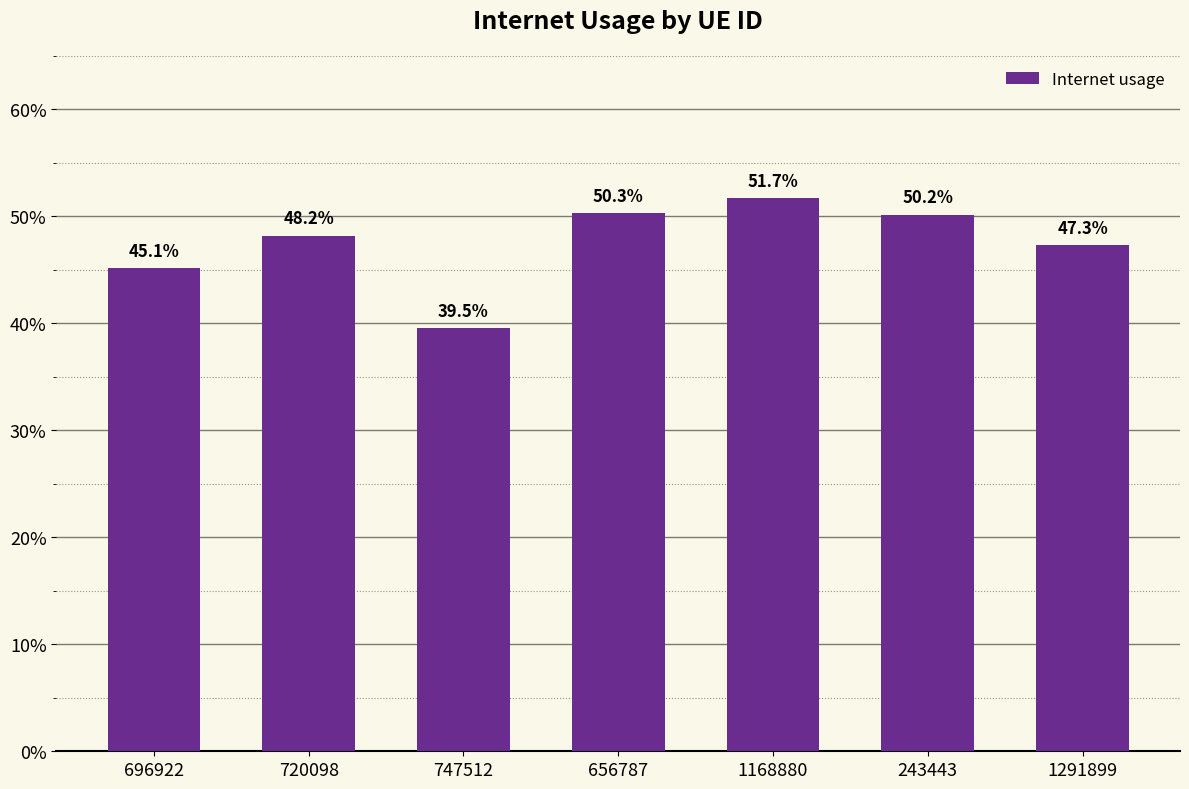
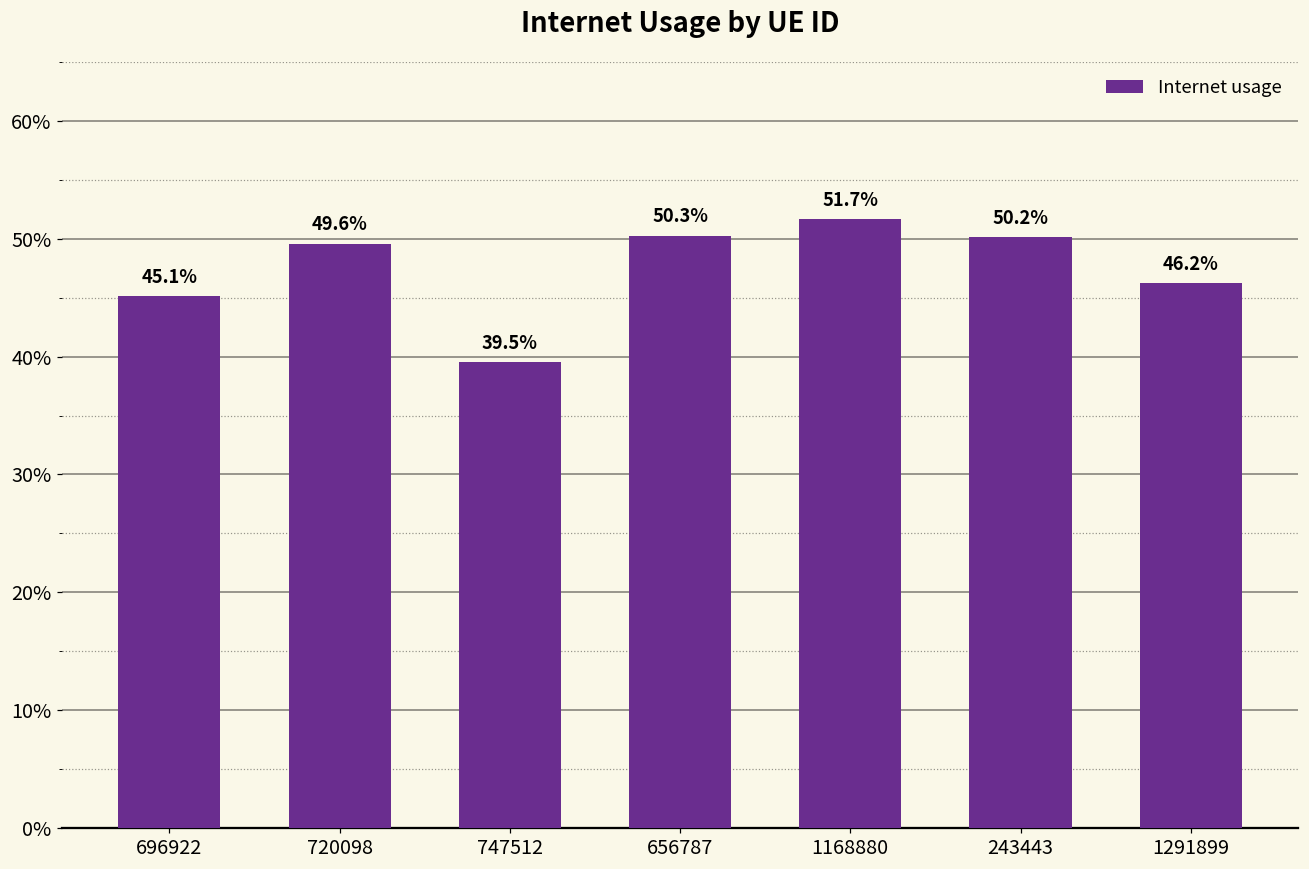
720098: 48.2% -> 49.6%
1291899: 47.3% -> 46.2%
